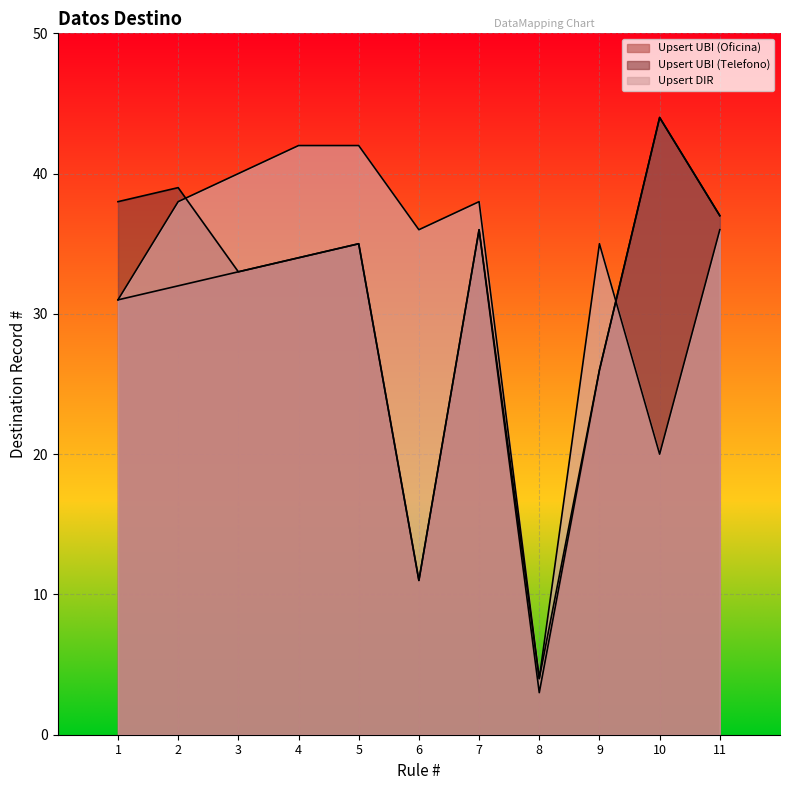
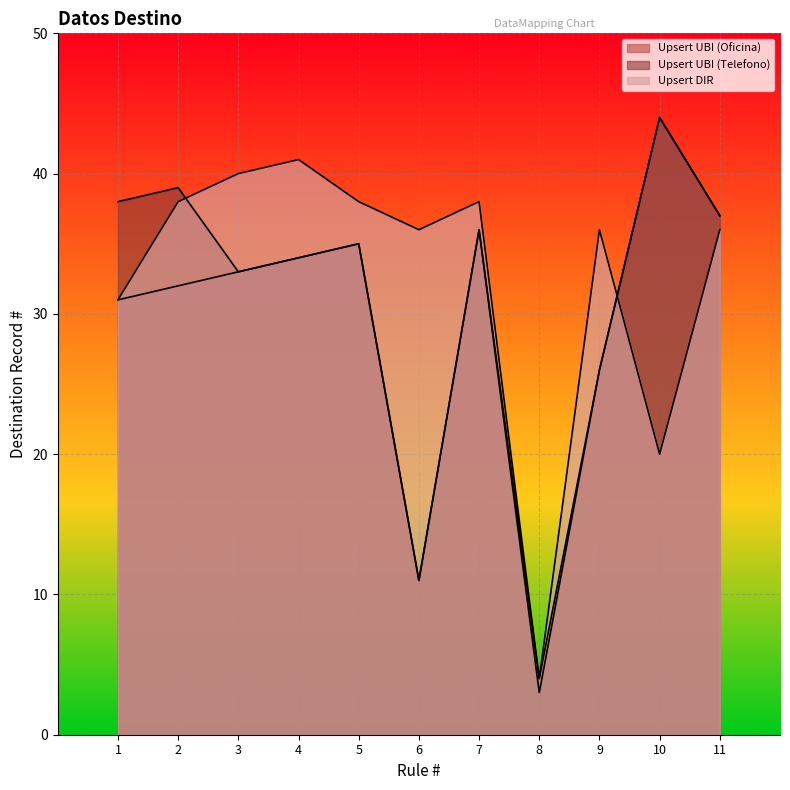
Upsert DIR, 4: 42 -> 41
Upsert DIR, 5: 42 -> 38
Upsert DIR, 9: 35 -> 36
